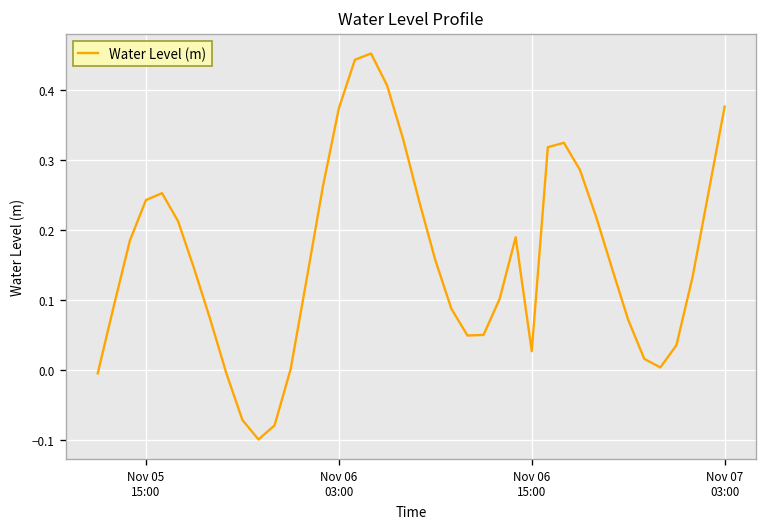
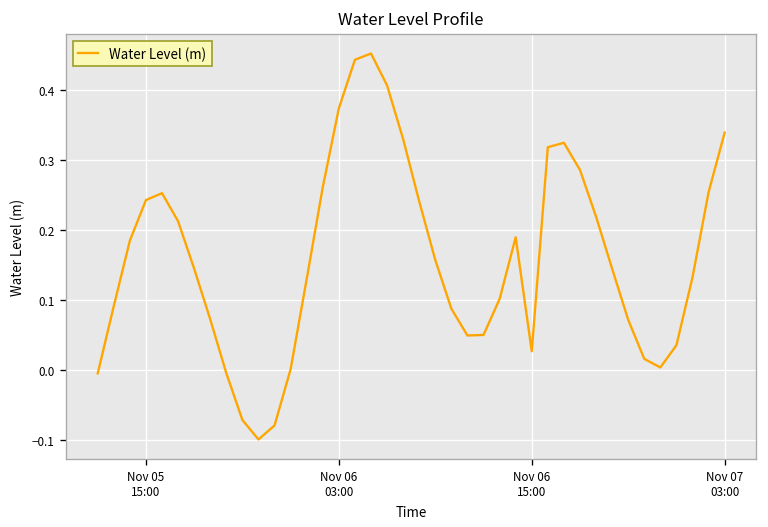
Nov 07 03:00: 0.38 -> 0.34
